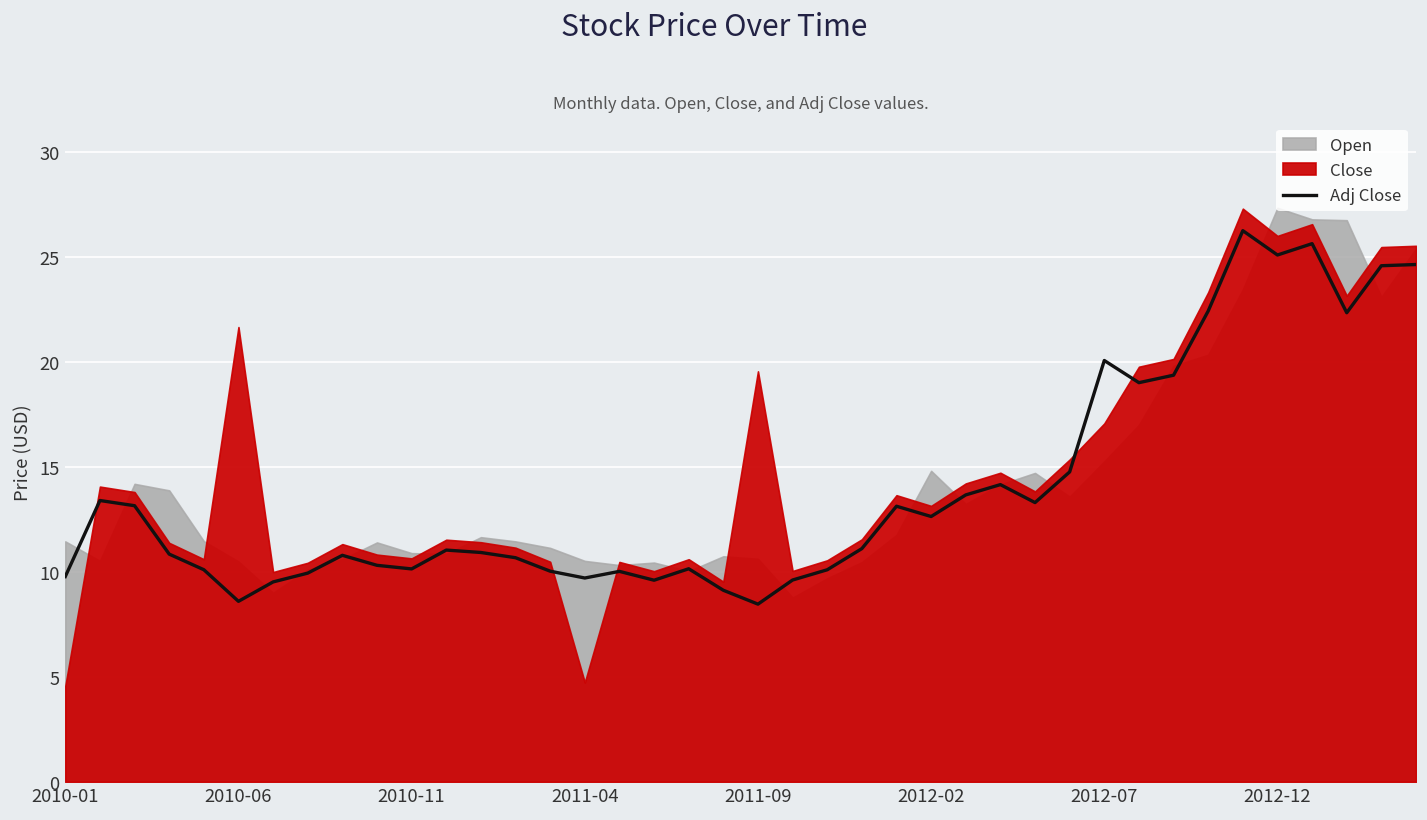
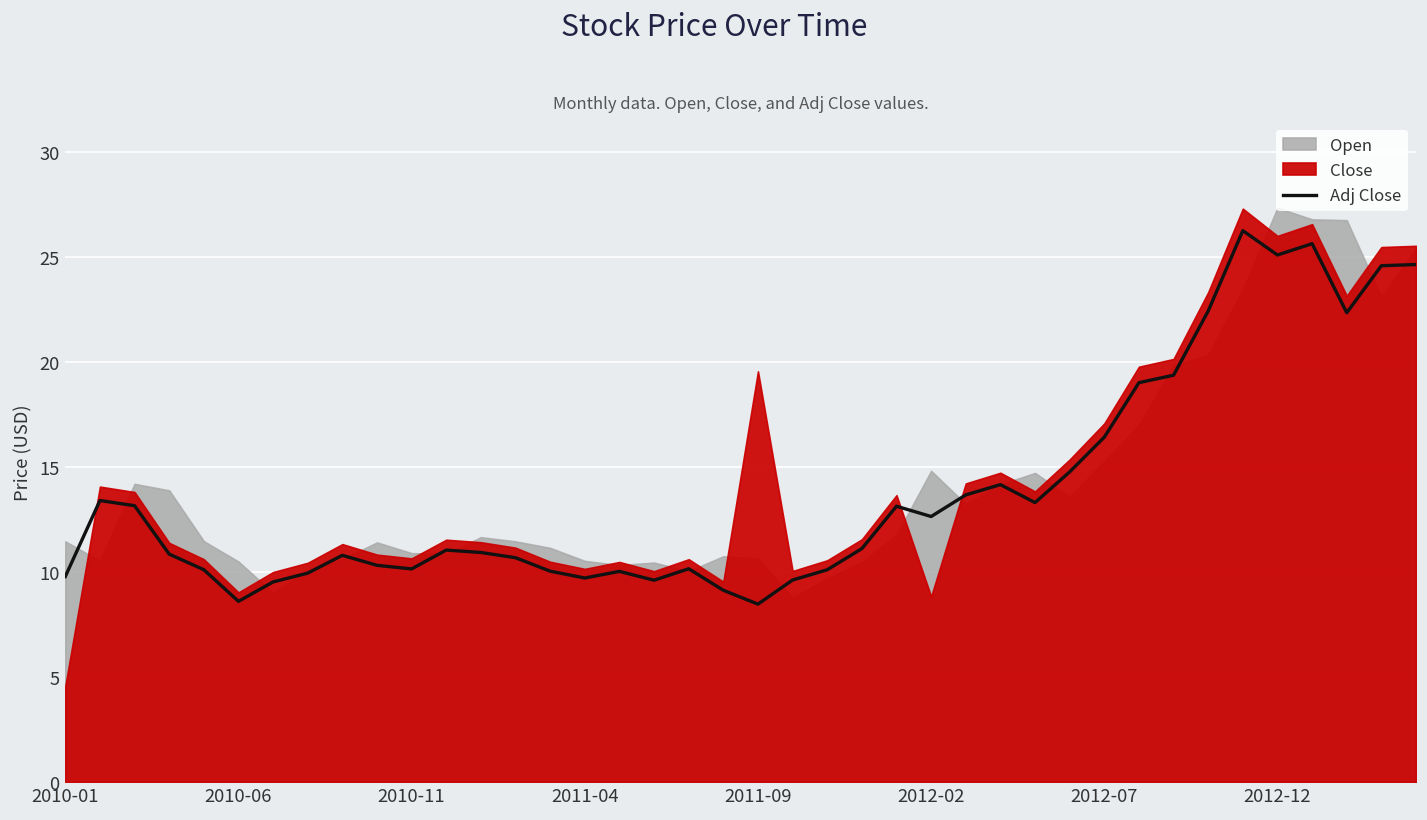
Close, 2010-06: 21.7 -> 9.0
Close, 2011-04: 4.7 -> 10.1
Close, 2012-02: 13.1 -> 8.8
Adj Close, 2012-07: 20.1 -> 16.4
